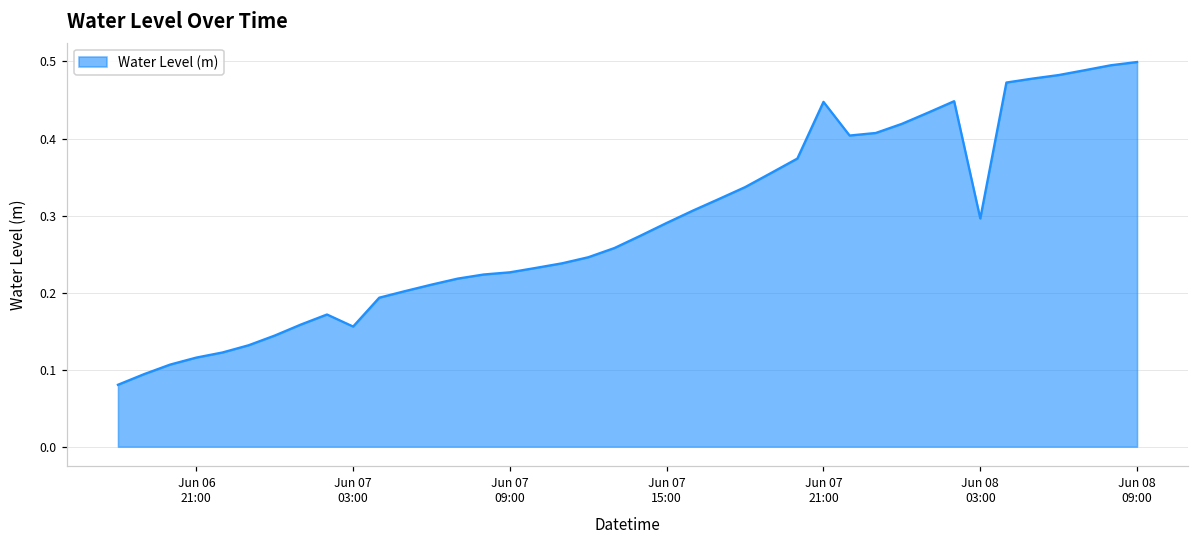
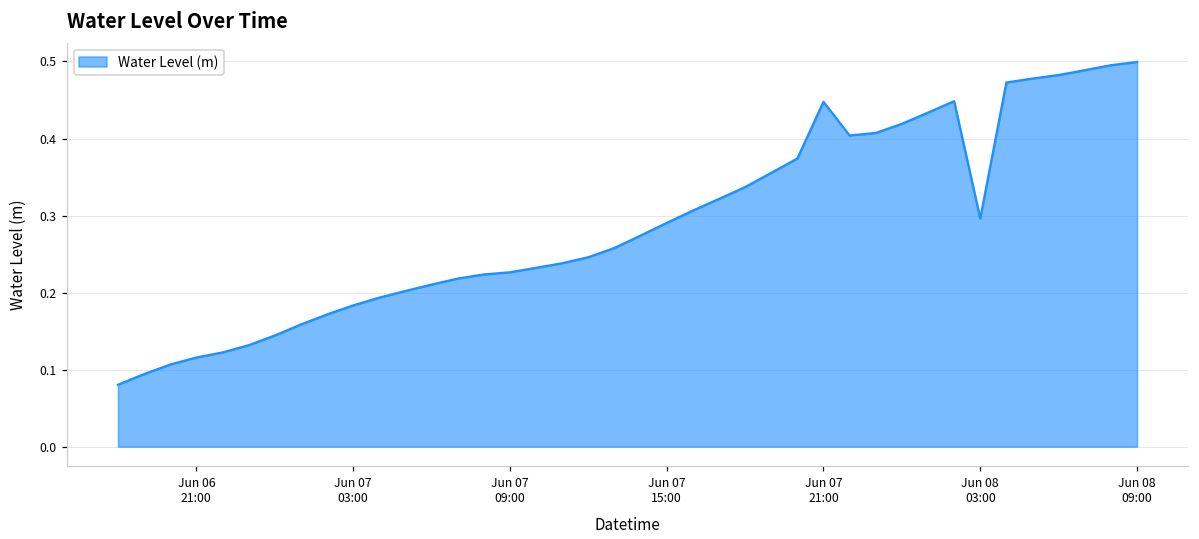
Jun 07 03:00: 0.16 -> 0.18
